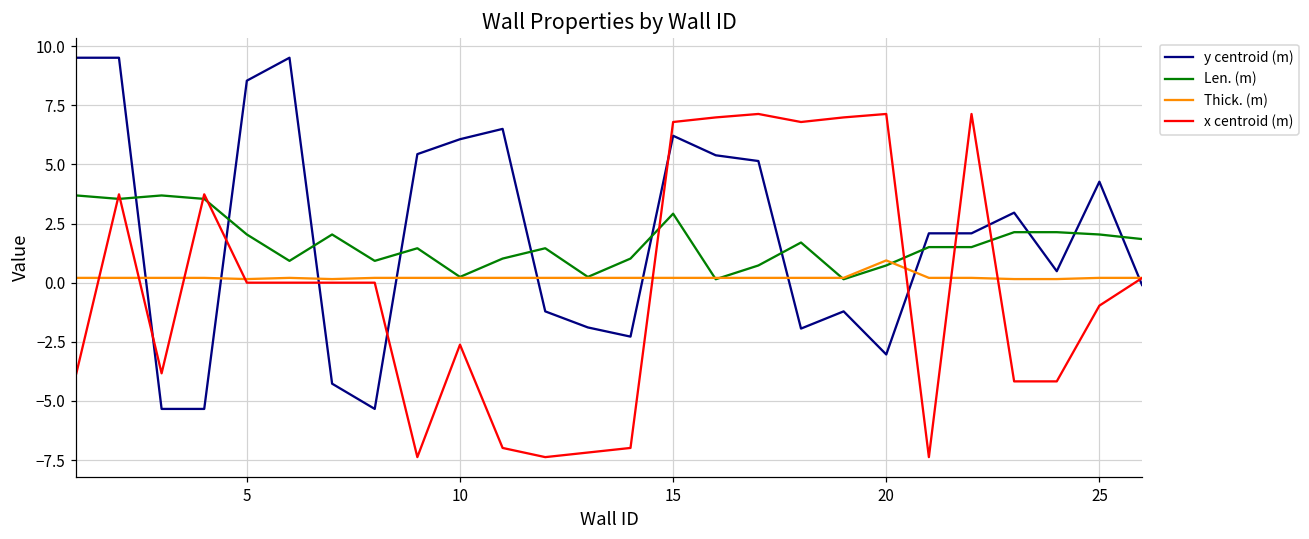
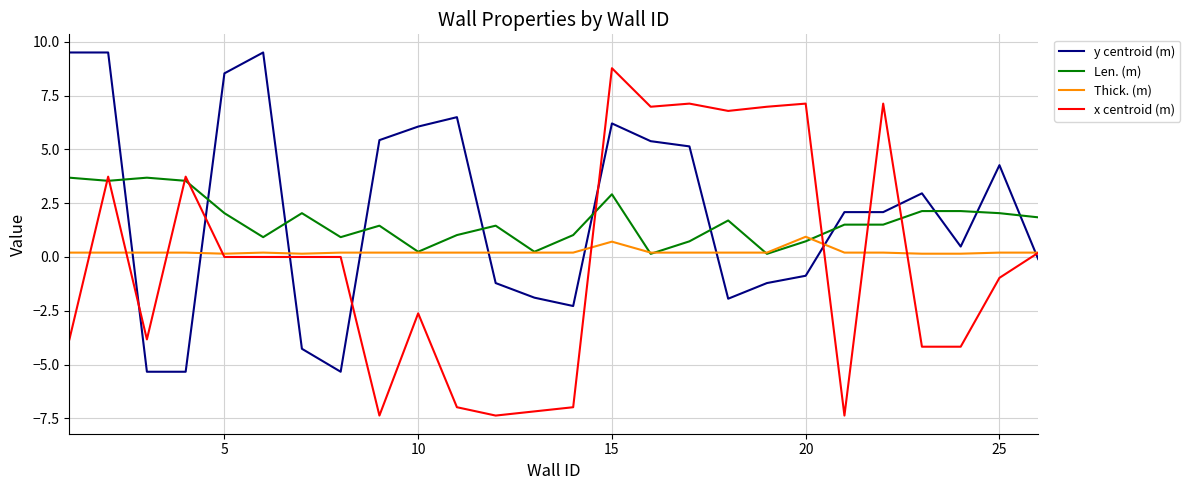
Thick. (m), 15: 0.2 -> 0.7
x centroid (m), 15: 6.8 -> 8.8
y centroid (m), 20: -3.0 -> -0.9
